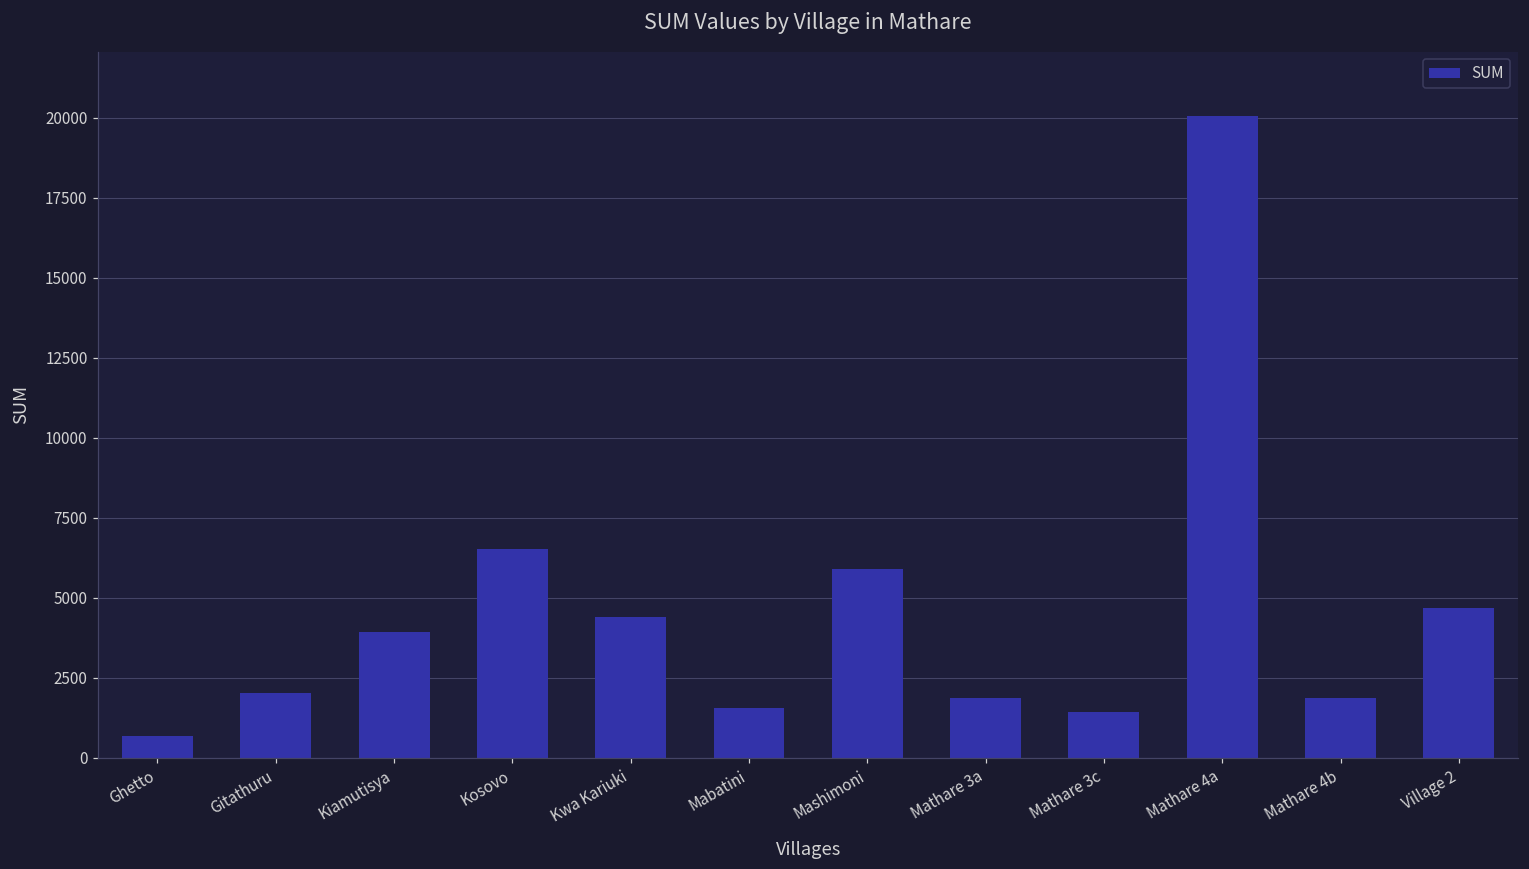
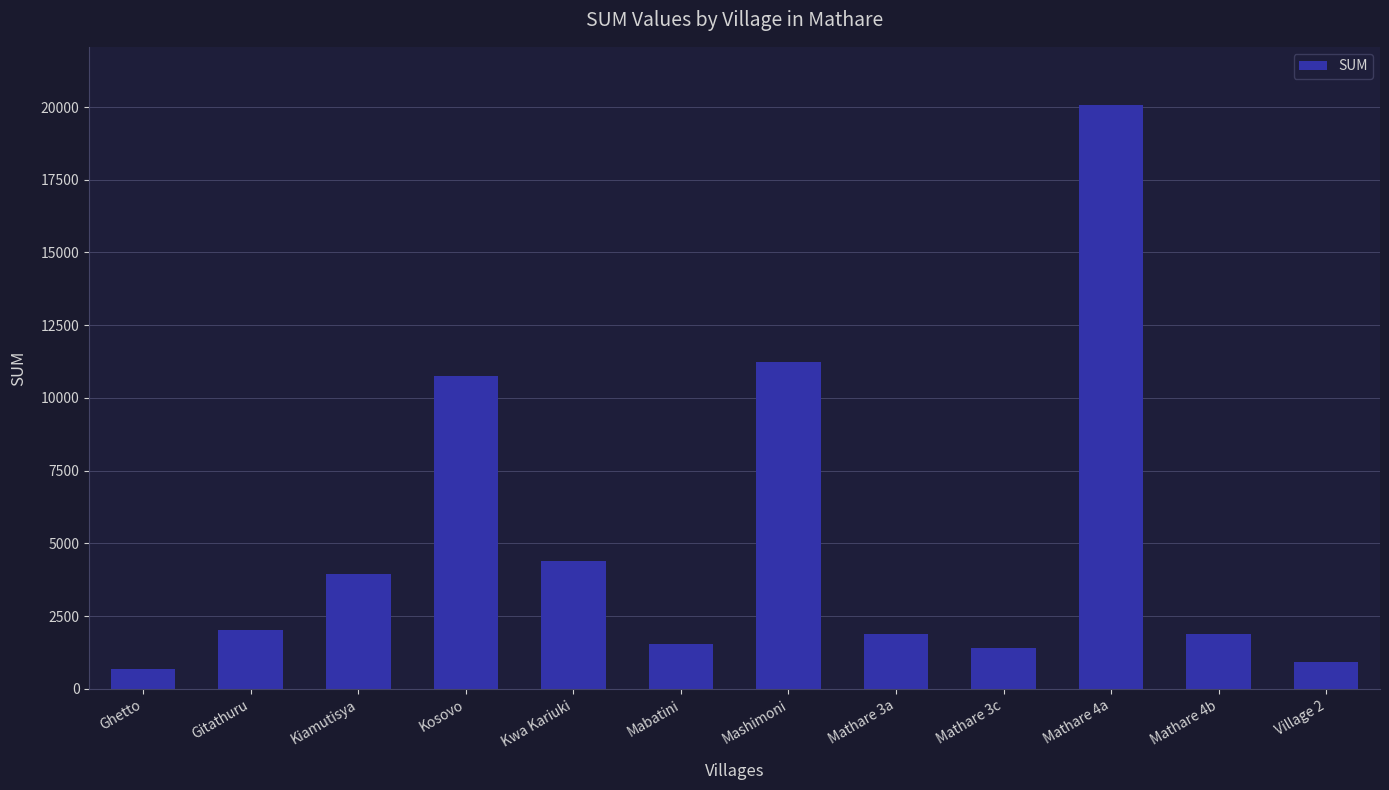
Kosovo: 6500 -> 10800
Mashimoni: 5900 -> 11200
Village 2: 4700 -> 900
